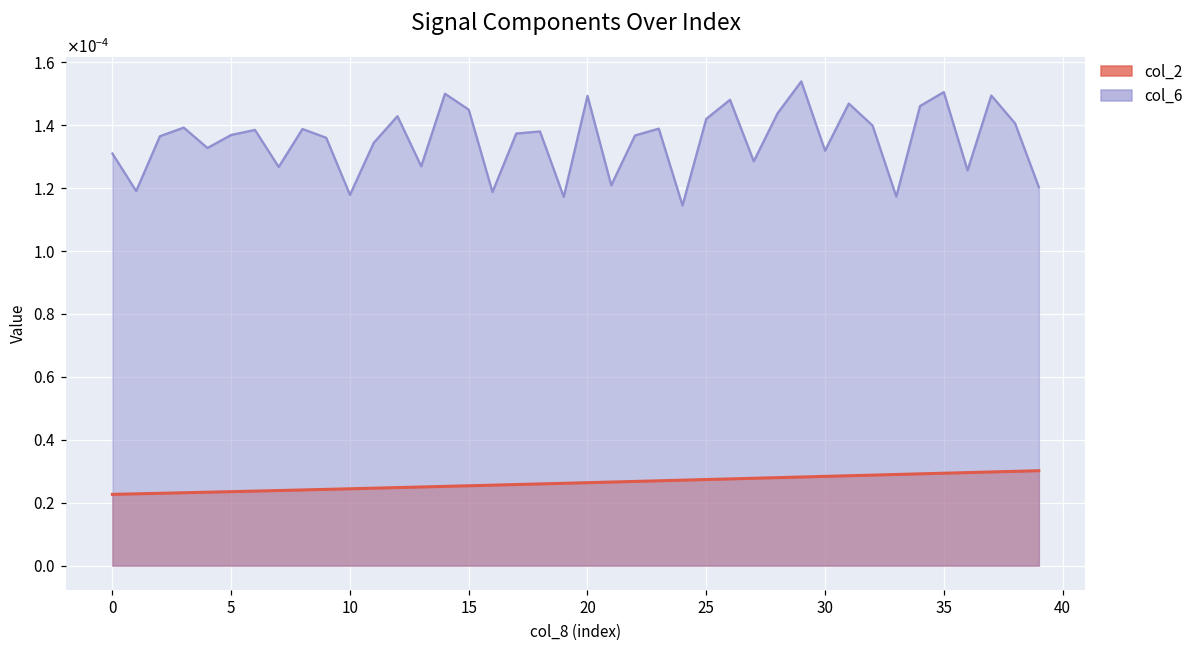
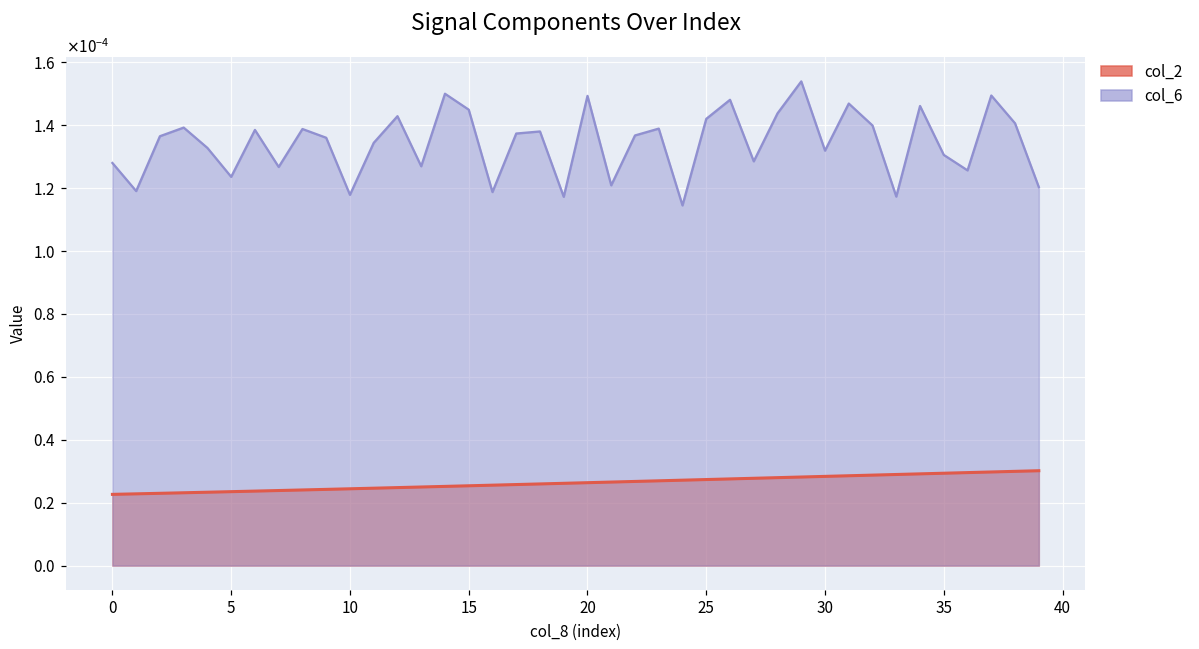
col_6, 0: 0.000131 -> 0.000128
col_6, 5: 0.000137 -> 0.000124
col_6, 35: 0.000151 -> 0.000131
